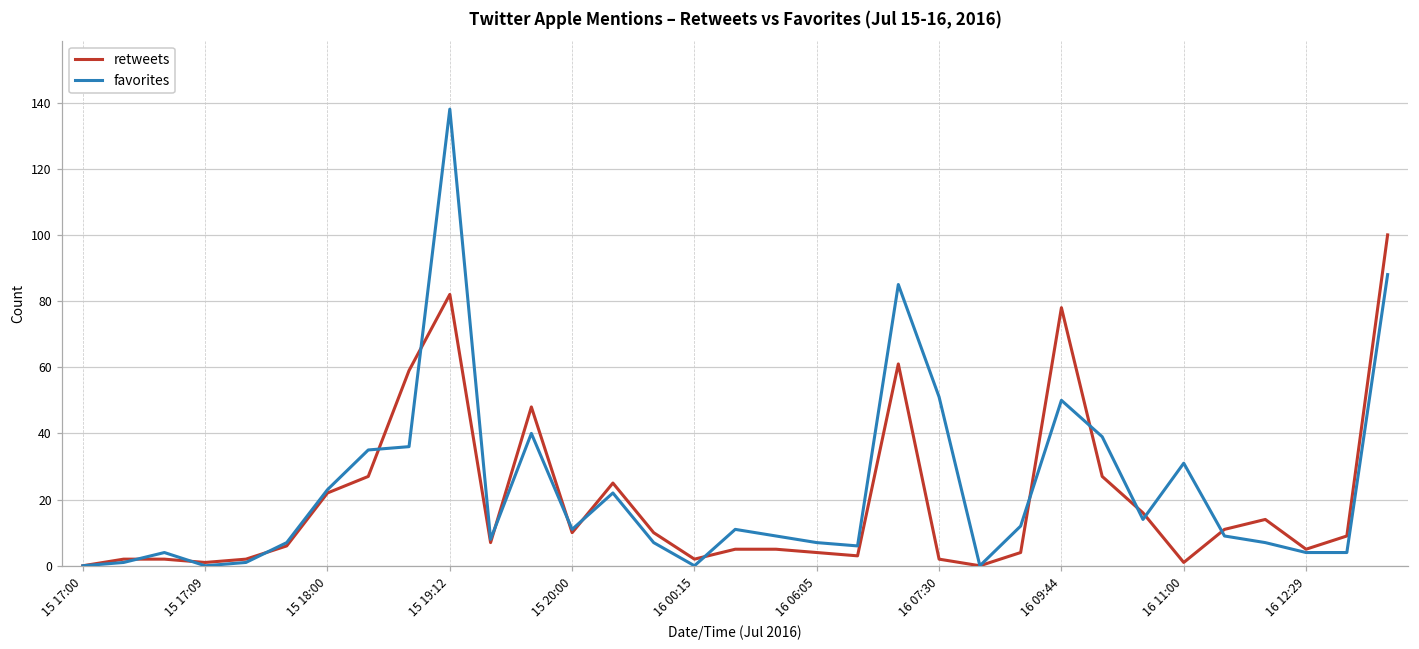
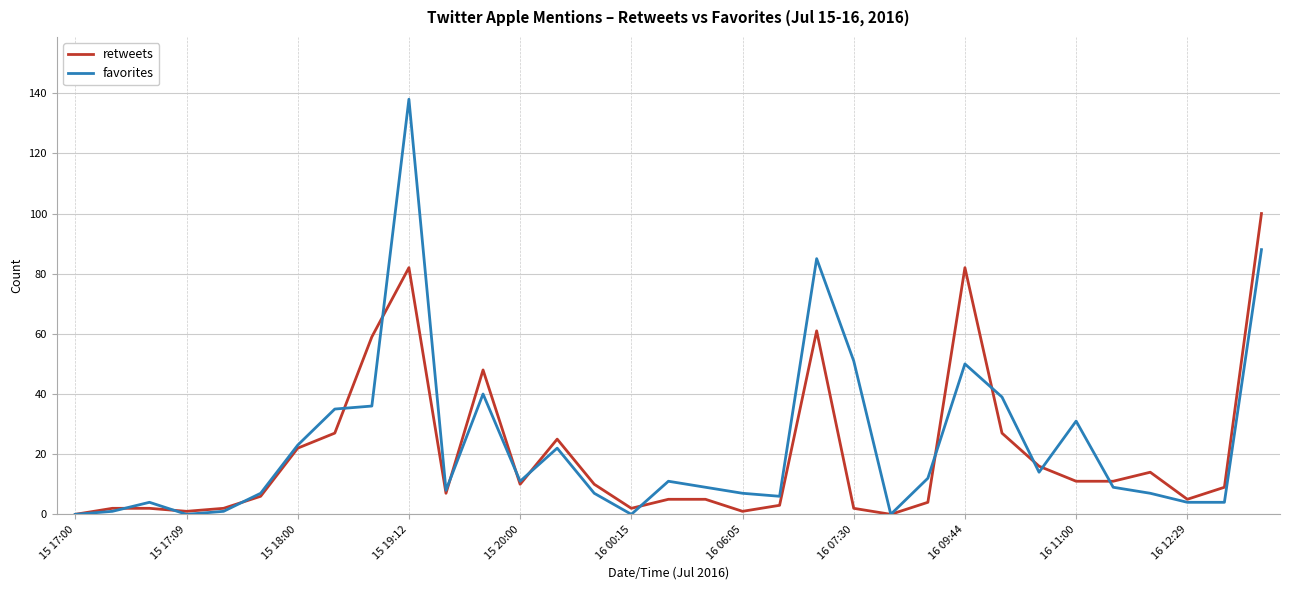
retweets, 16 06:05: 4 -> 1
retweets, 16 09:44: 78 -> 82
retweets, 16 11:00: 1 -> 11
